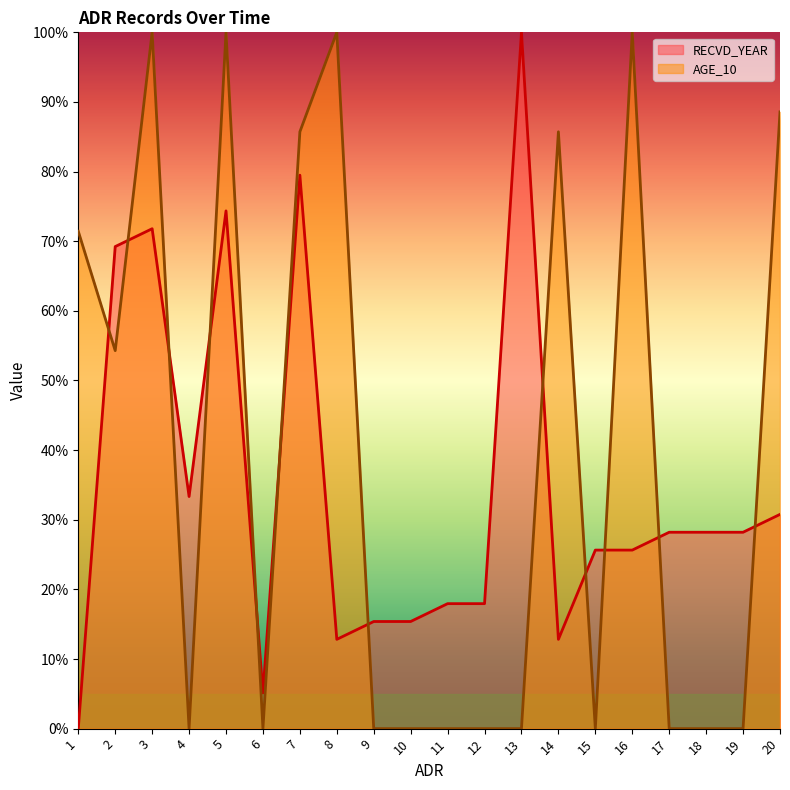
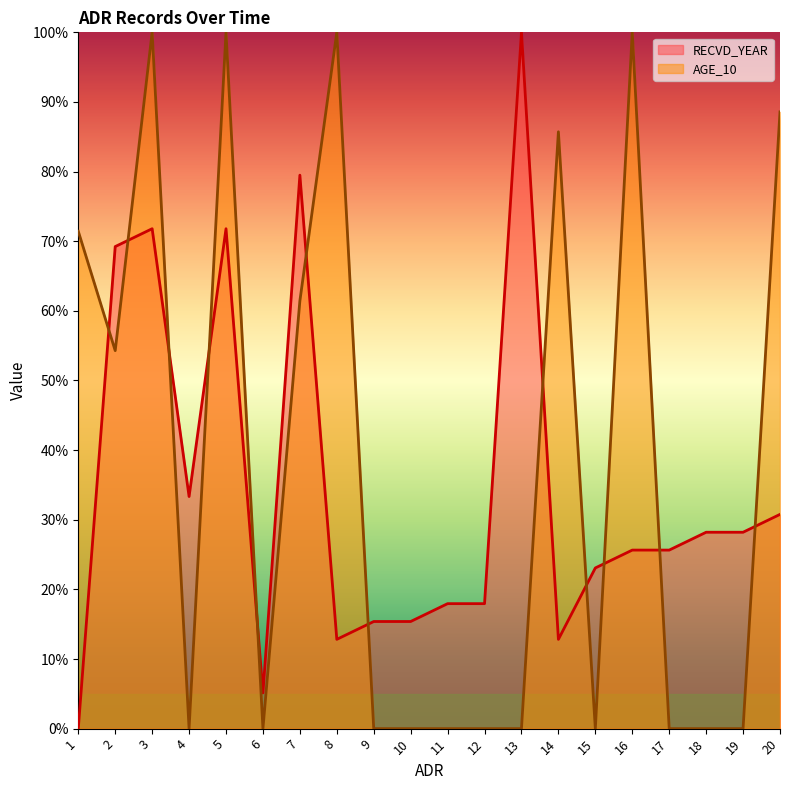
RECVD_YEAR, 5: 74% -> 72%
AGE_10, 7: 86% -> 61%
RECVD_YEAR, 15: 26% -> 23%
RECVD_YEAR, 17: 28% -> 26%
